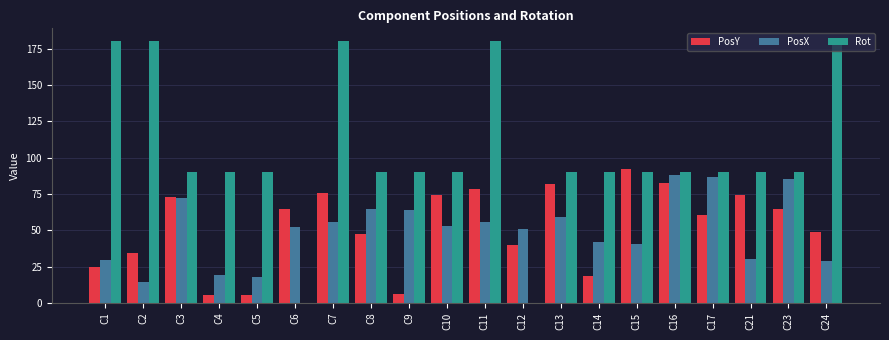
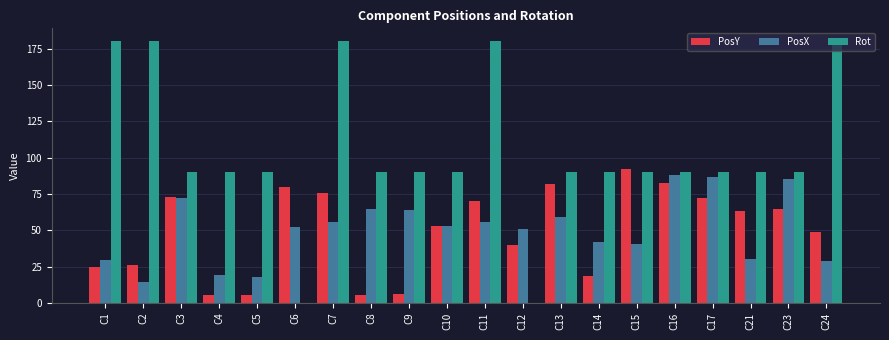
PosY, C2: 35 -> 26
PosY, C6: 65 -> 80
PosY, C8: 48 -> 5
PosY, C10: 75 -> 53
PosY, C11: 79 -> 70
PosY, C17: 61 -> 73
PosY, C21: 75 -> 63
